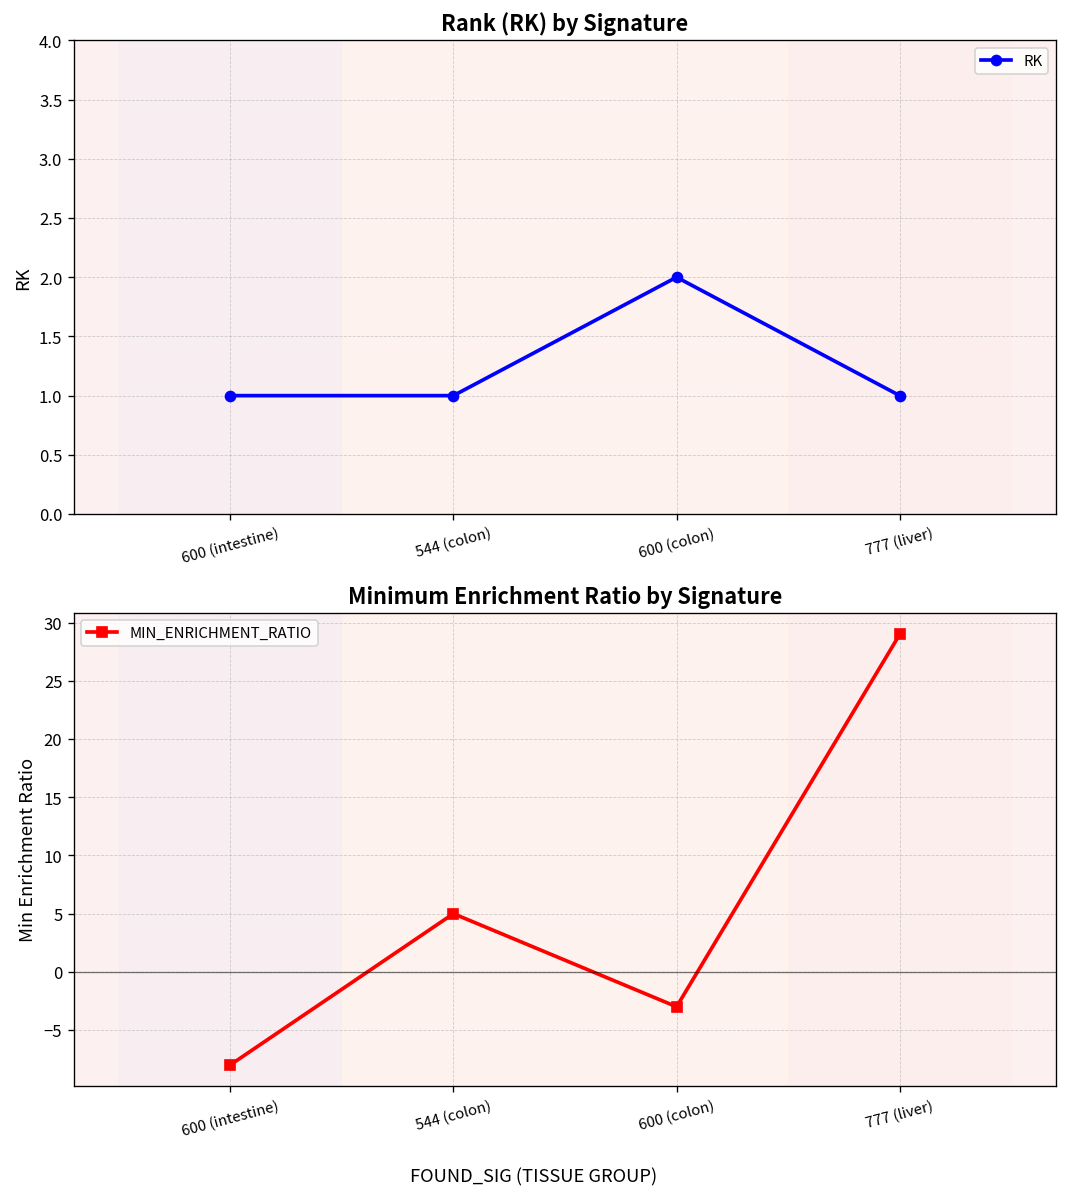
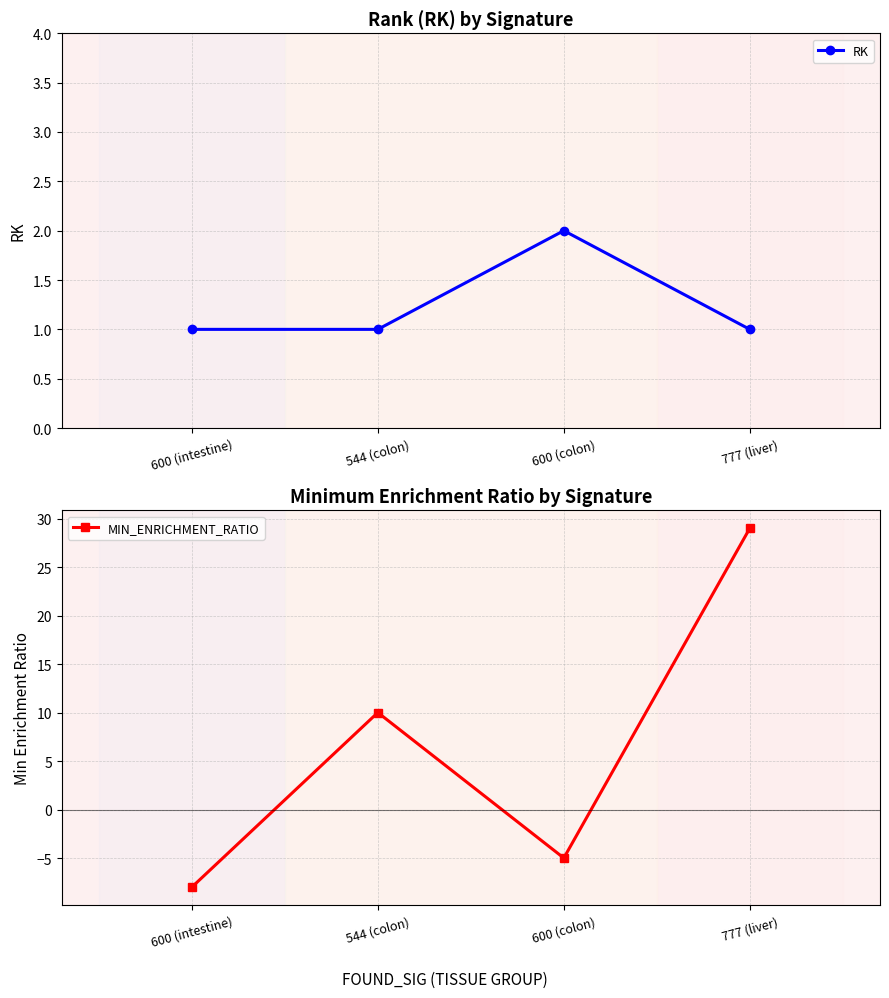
Minimum Enrichment Ratio by Signature, 544 (colon): 5 -> 10
Minimum Enrichment Ratio by Signature, 600 (colon): -3 -> -5
